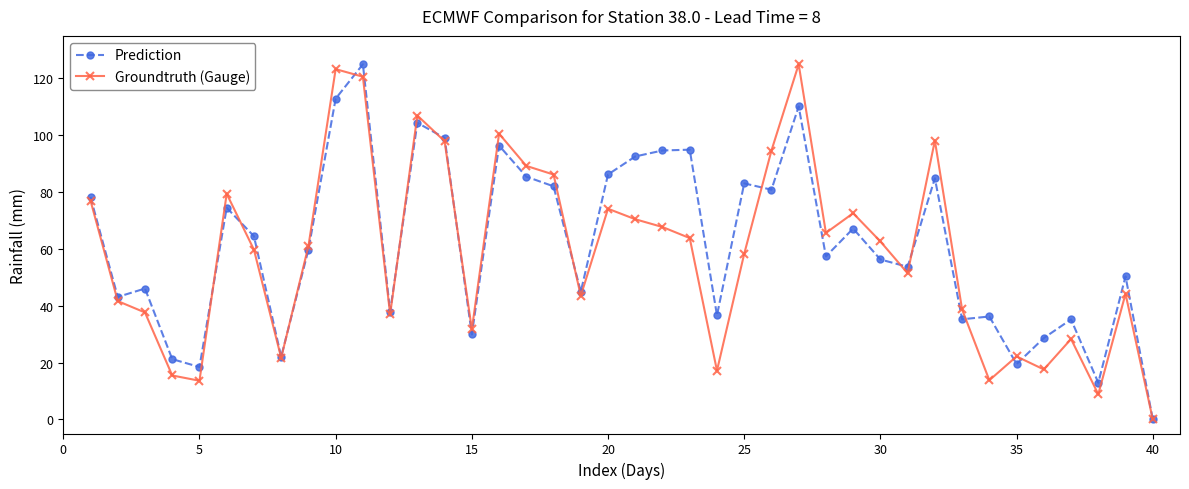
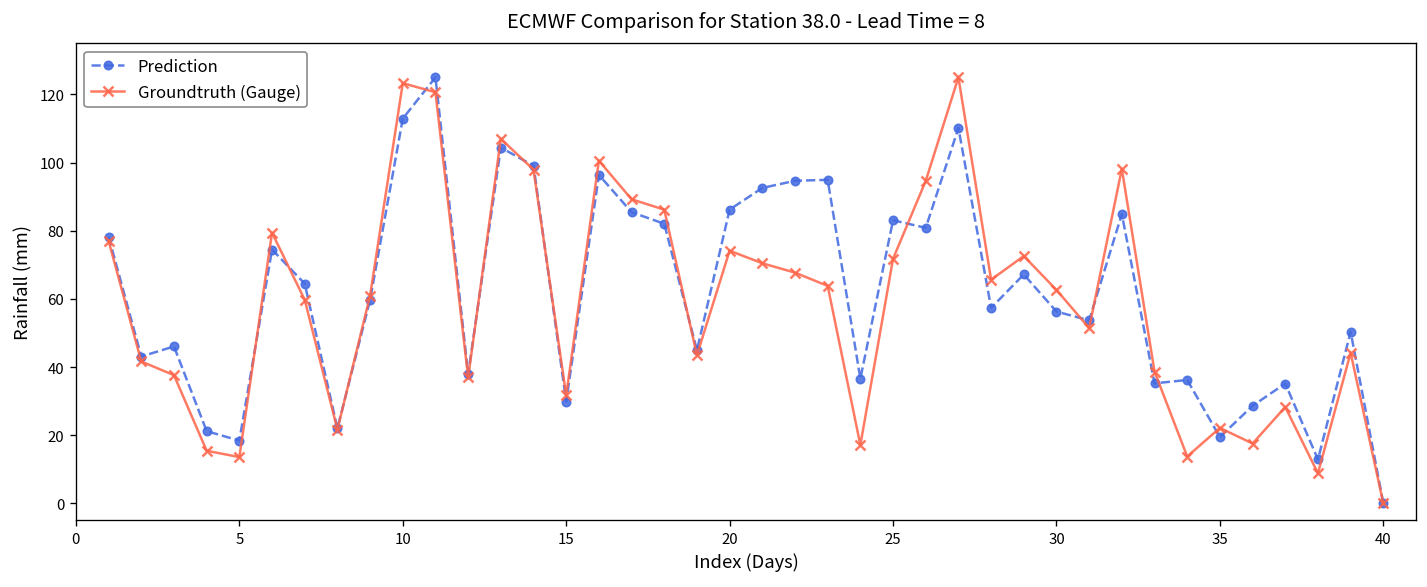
Groundtruth (Gauge), 25: 58 -> 72
